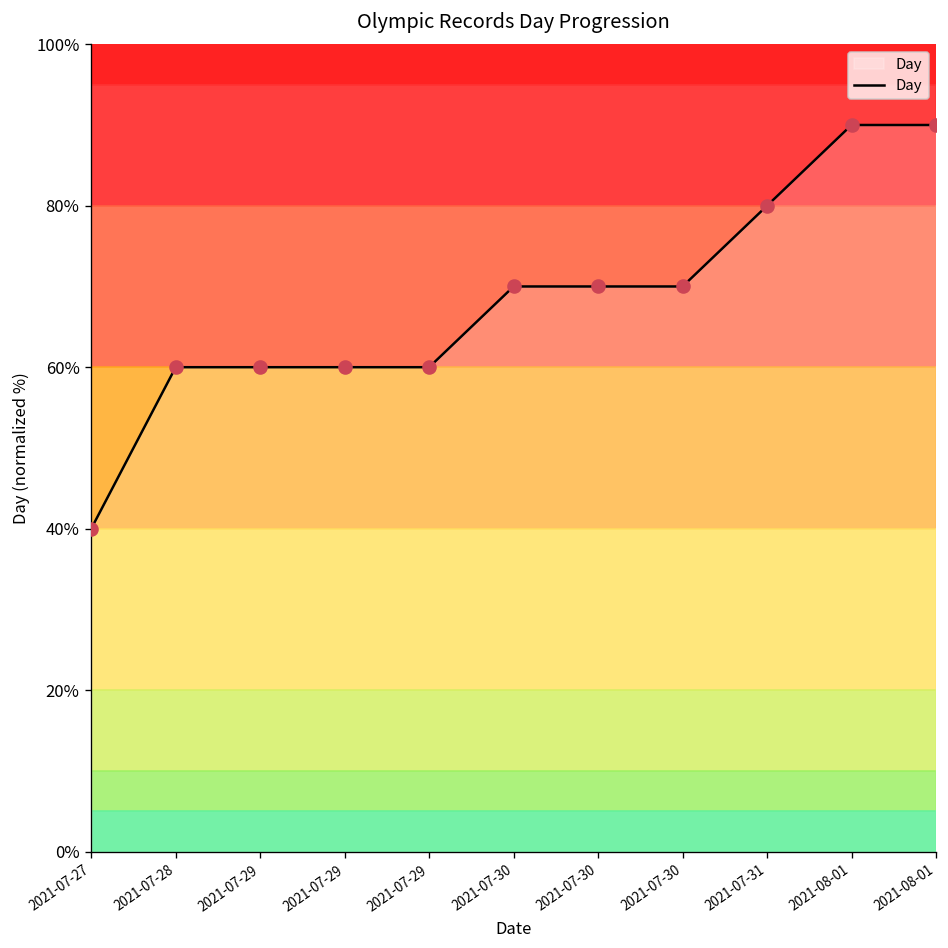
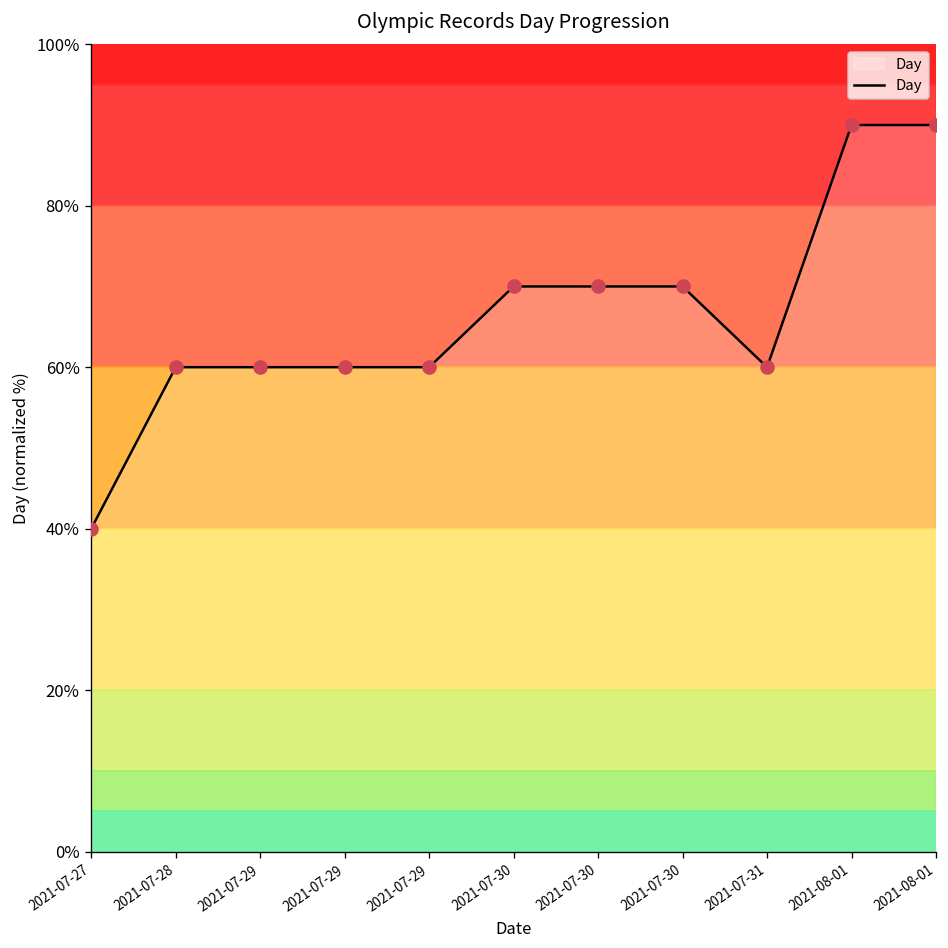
2021-07-31: 80% -> 60%
